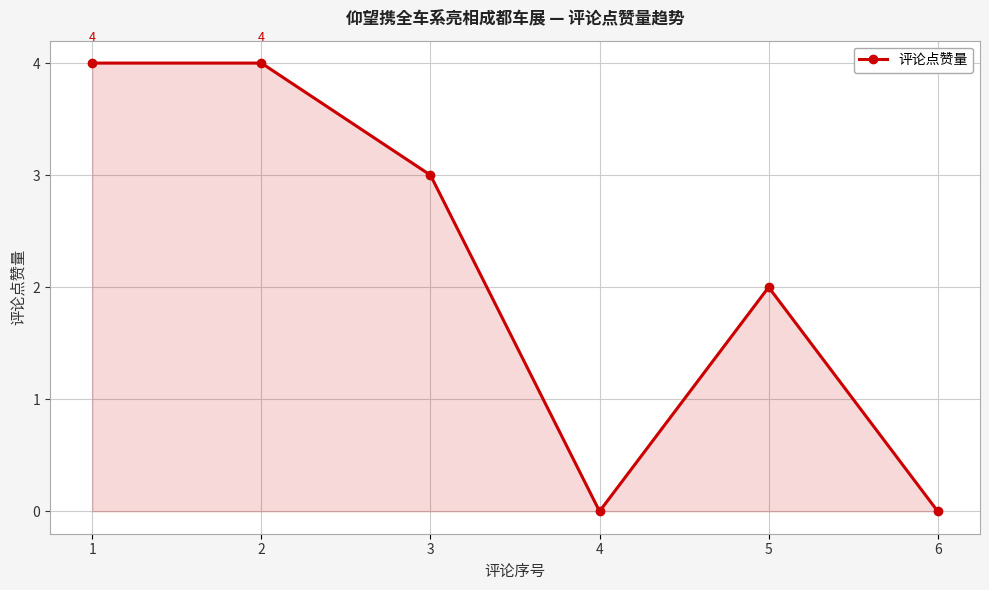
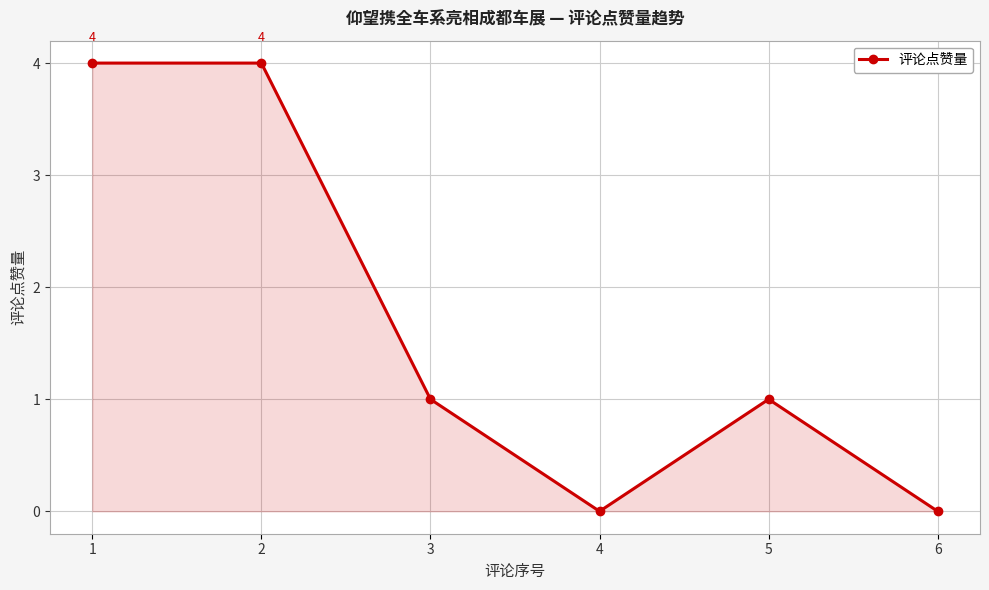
3: 3 -> 1
5: 2 -> 1
